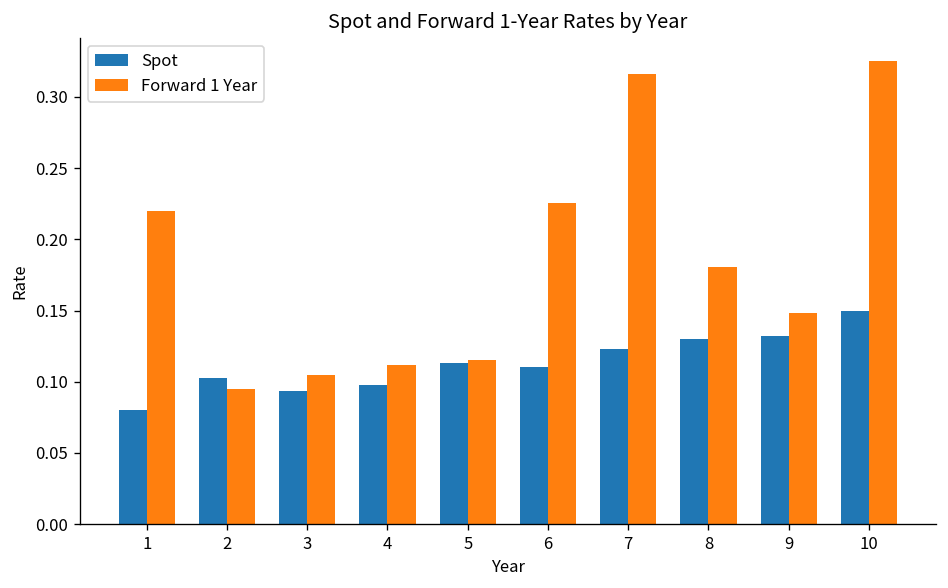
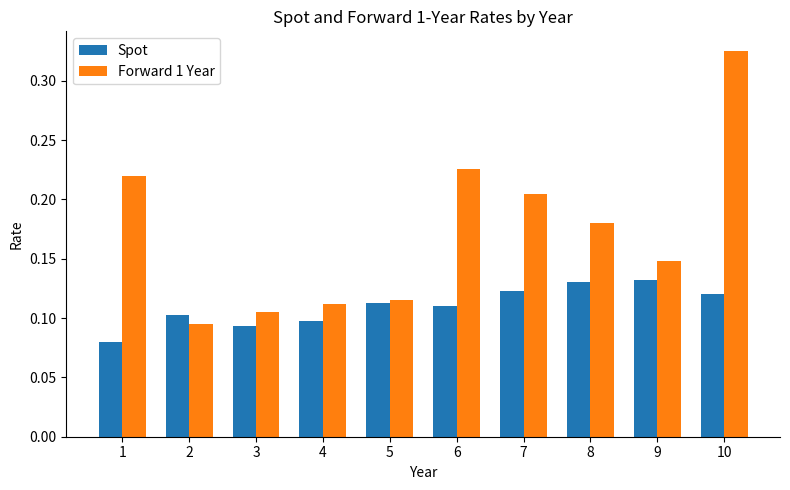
Forward 1 Year, 7: 0.316 -> 0.204
Spot, 10: 0.15 -> 0.12
